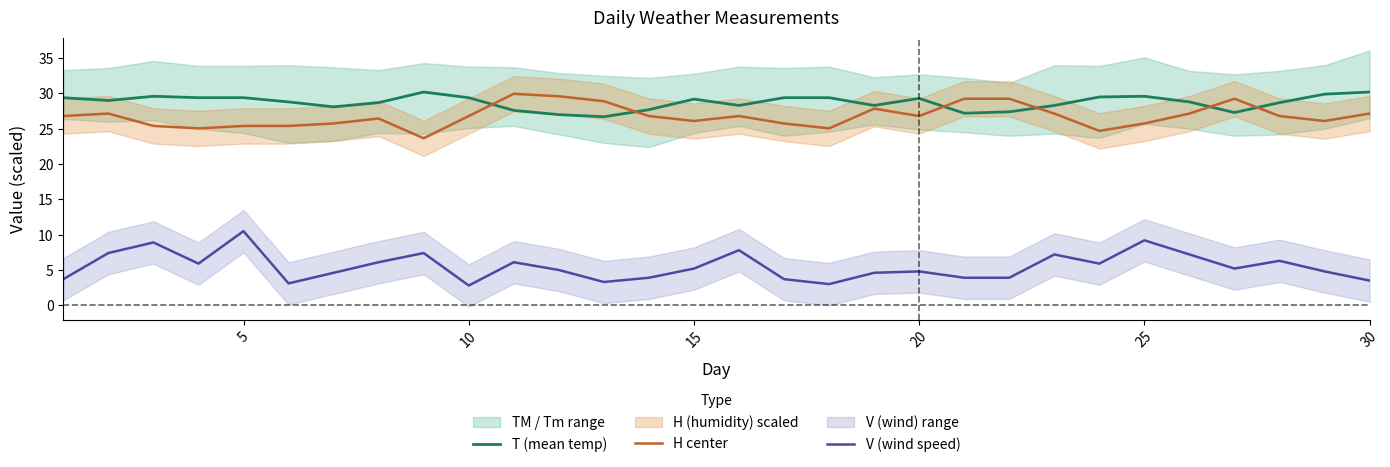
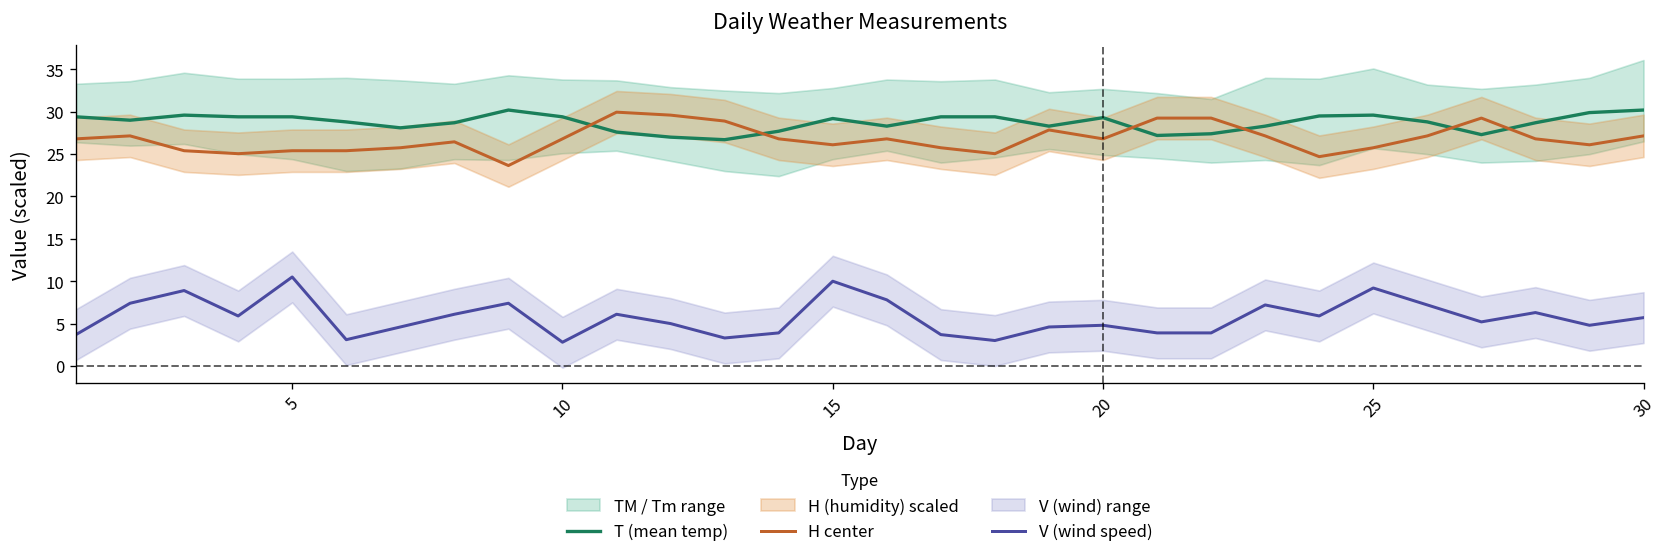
V (wind speed), 15: 5 -> 10
V (wind speed), 30: 4 -> 6
